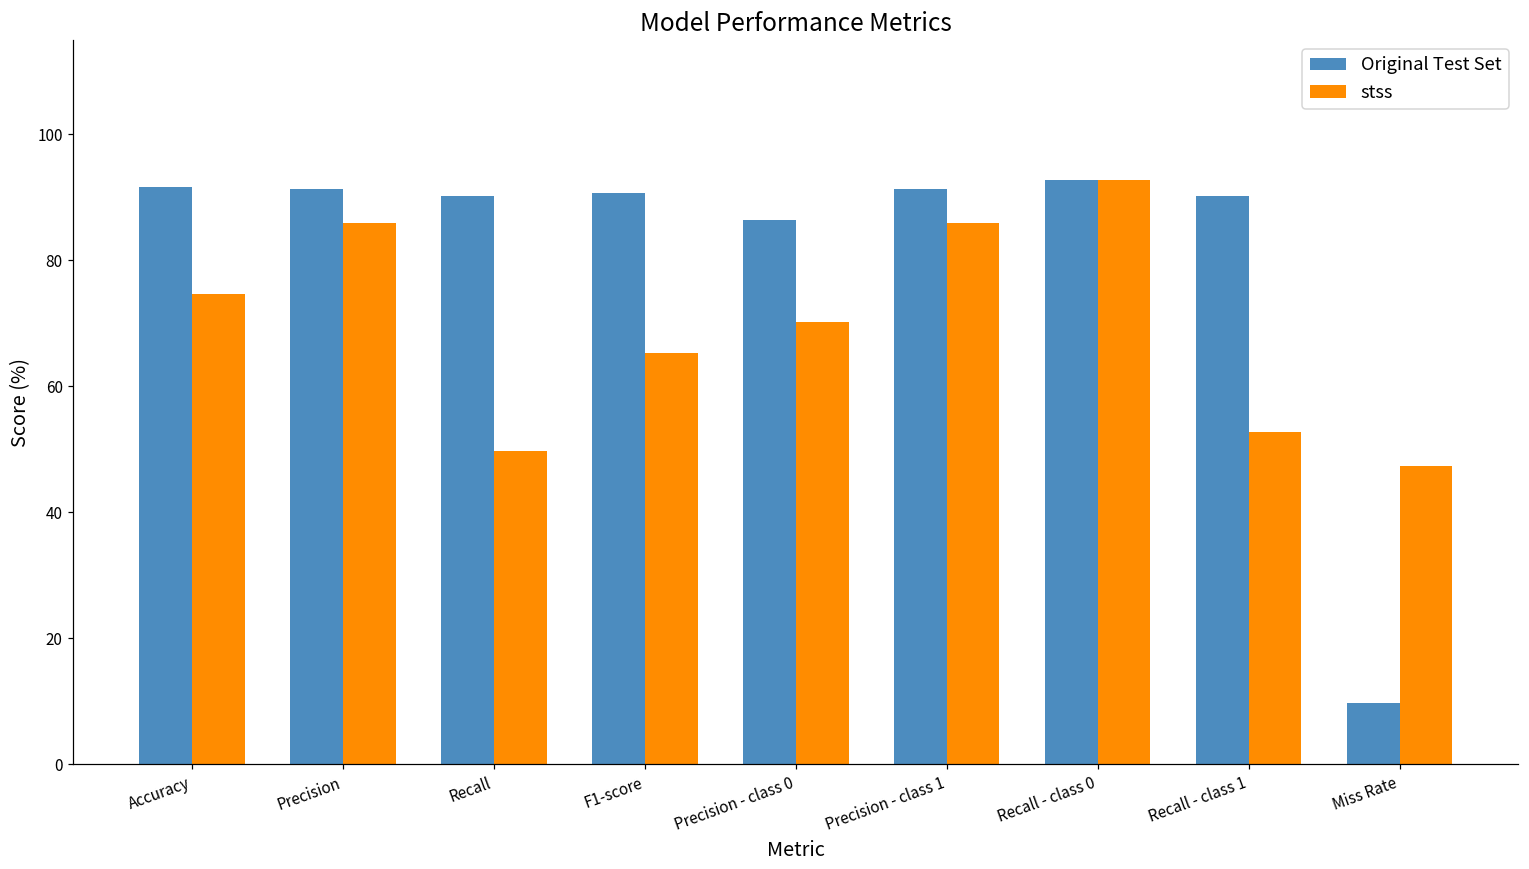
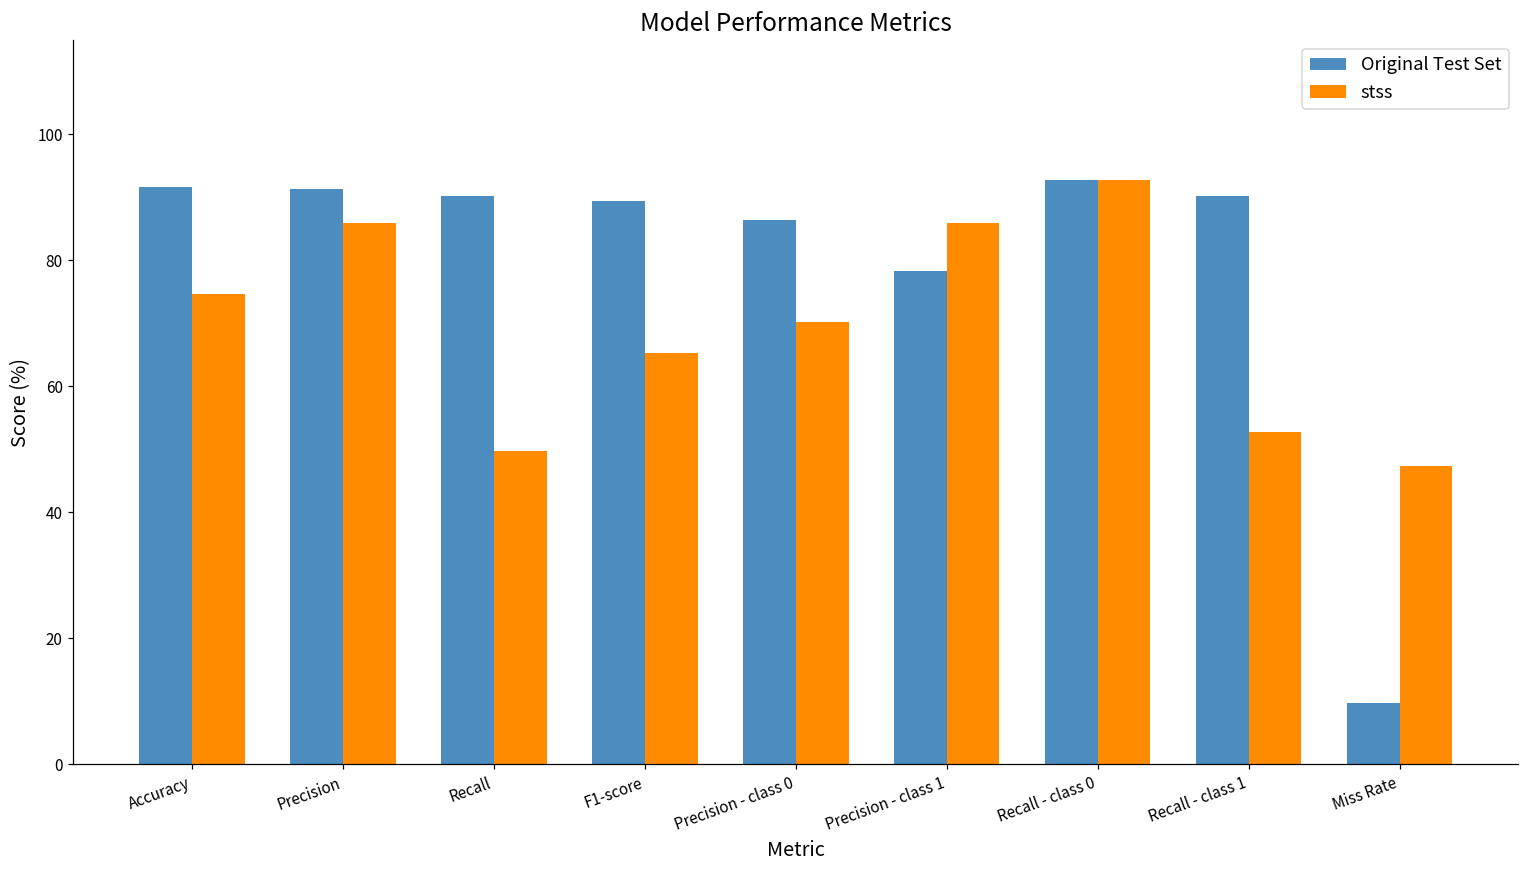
Original Test Set, F1-score: 91 -> 89
Original Test Set, Precision - class 1: 91 -> 78
